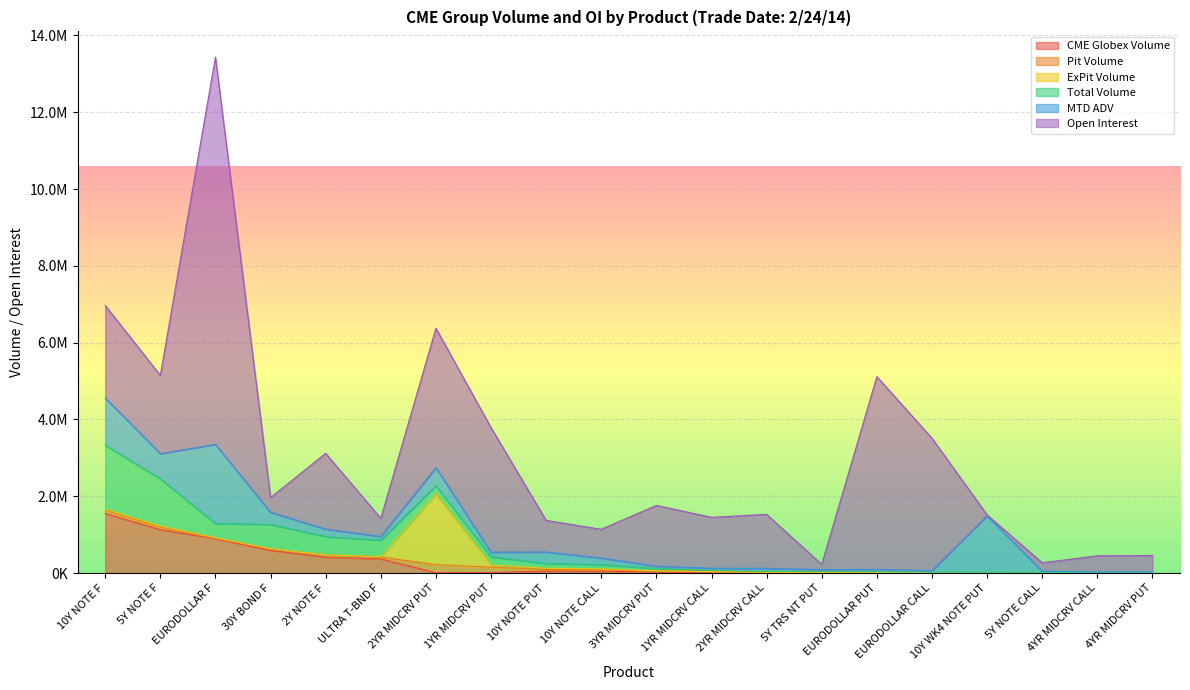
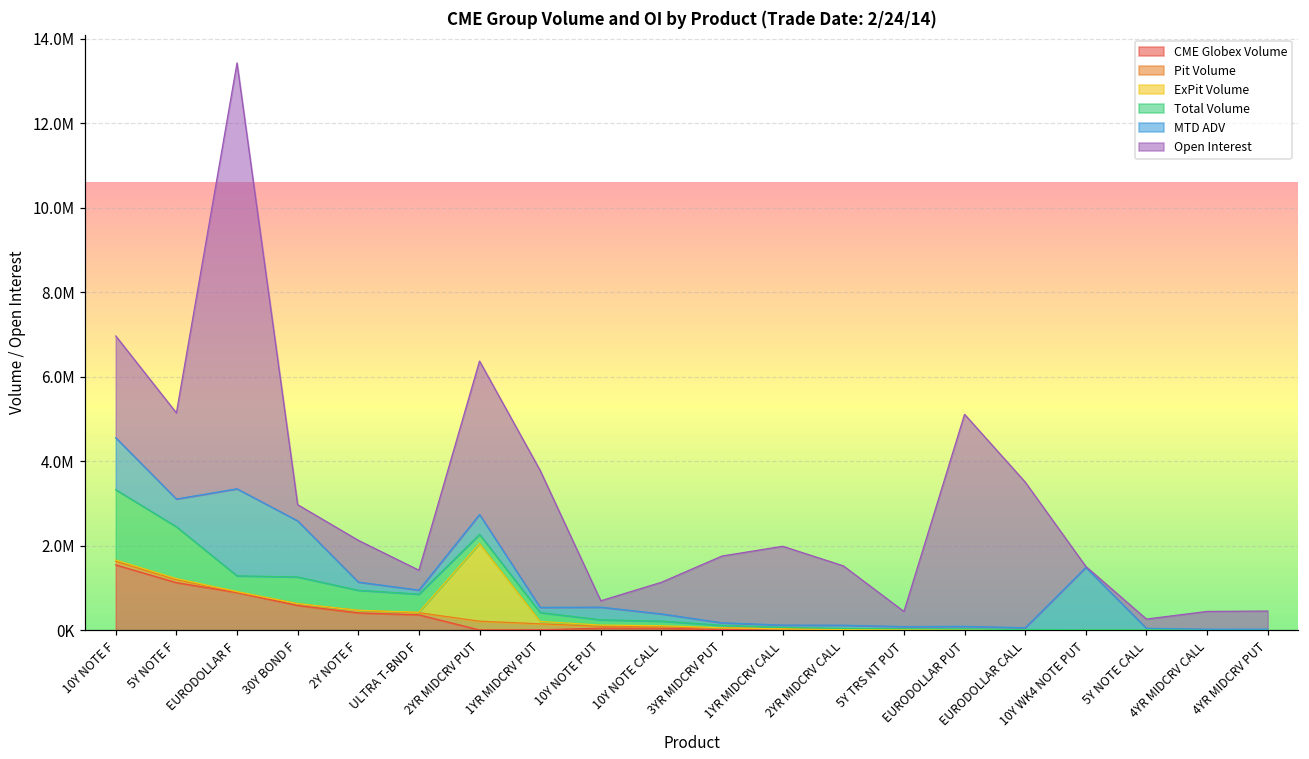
MTD ADV, 30Y BOND F: 300000 -> 1300000
Open Interest, 2Y NOTE F: 2000000 -> 1000000
Open Interest, 10Y NOTE PUT: 800000 -> 200000
Open Interest, 1YR MIDCRV CALL: 1300000 -> 1900000
Open Interest, 5Y TRS NT PUT: 100000 -> 400000
